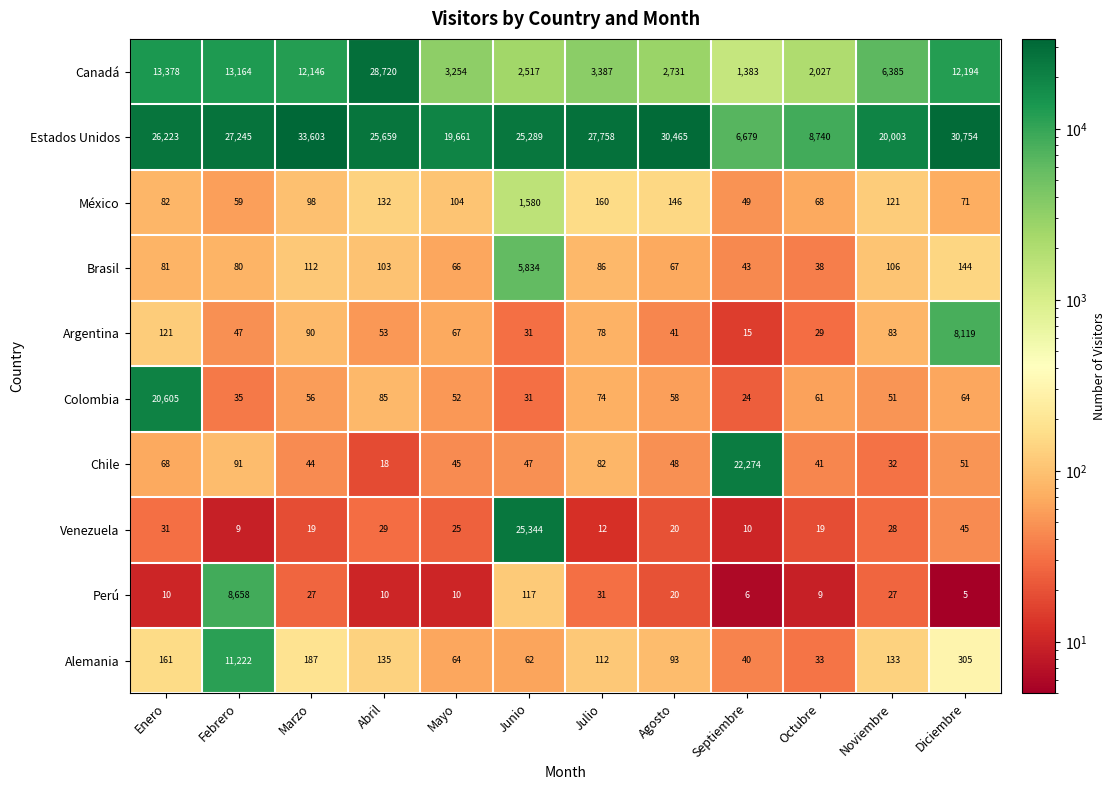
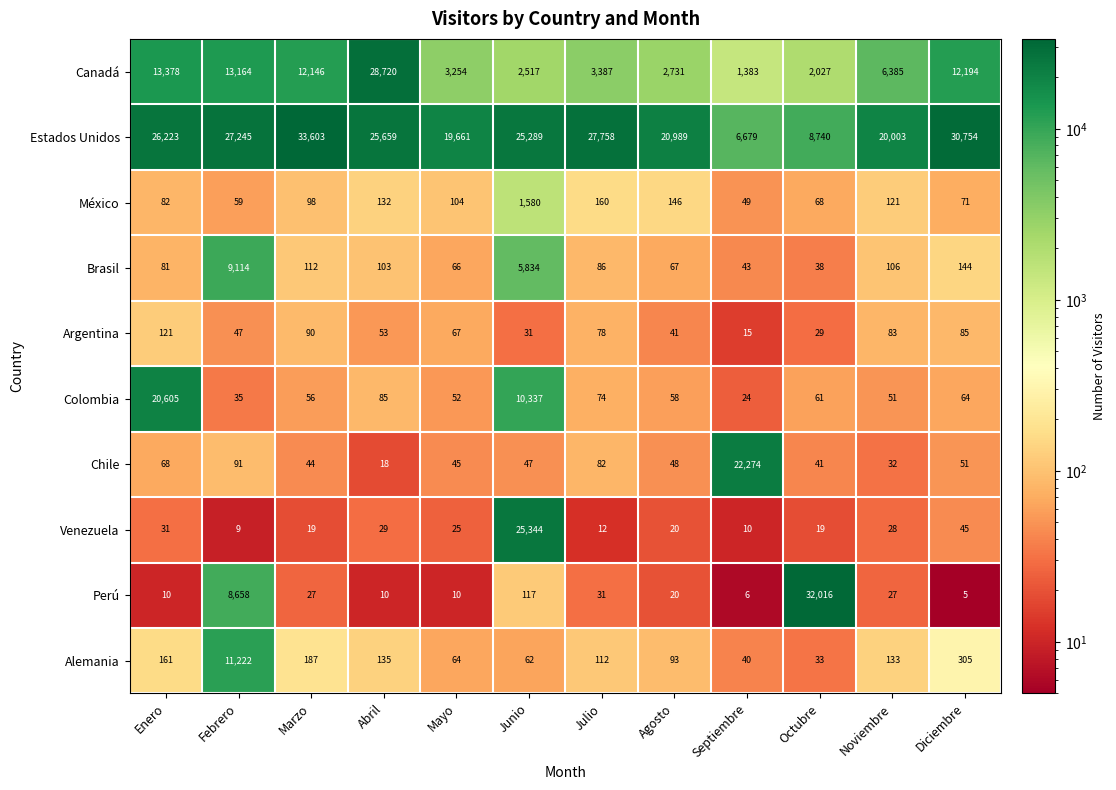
Estados Unidos, Agosto: 30,465 -> 20,989
Brasil, Febrero: 80 -> 9,114
Argentina, Diciembre: 8,119 -> 85
Colombia, Junio: 31 -> 10,337
Perú, Octubre: 9 -> 32,016
